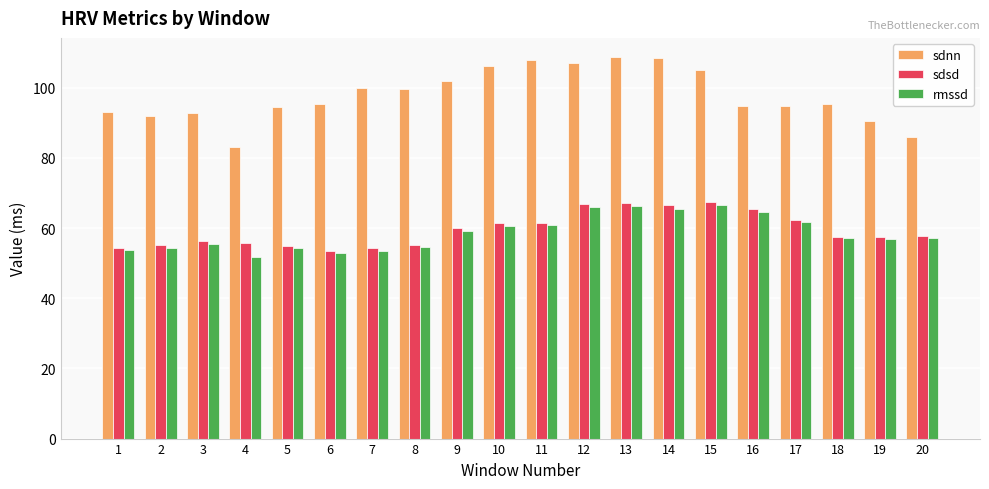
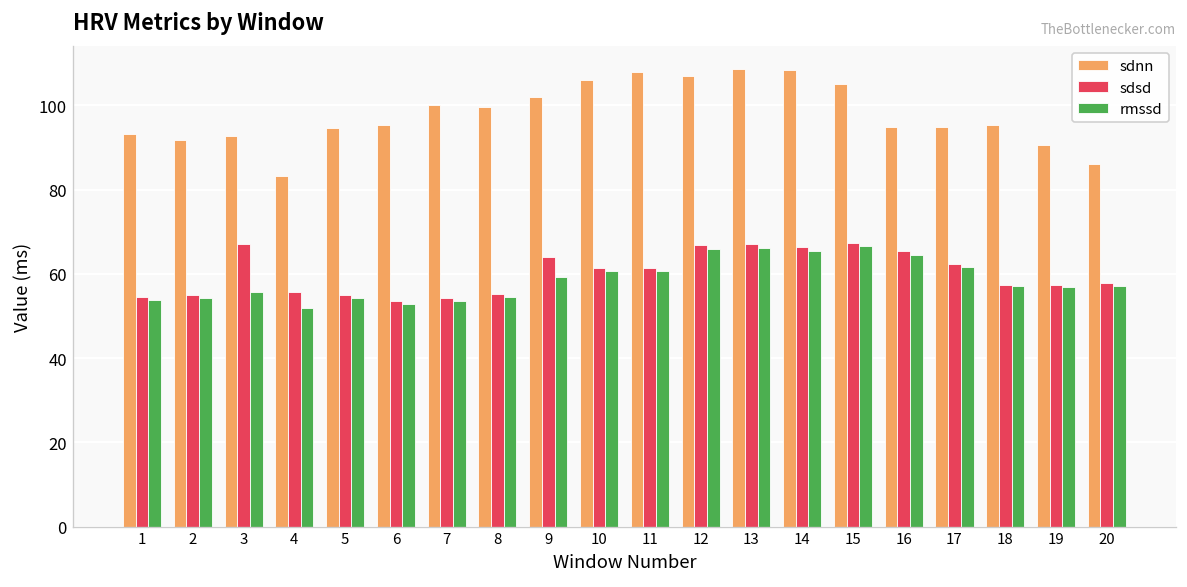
sdsd, 3: 56 -> 67
sdsd, 9: 60 -> 64
